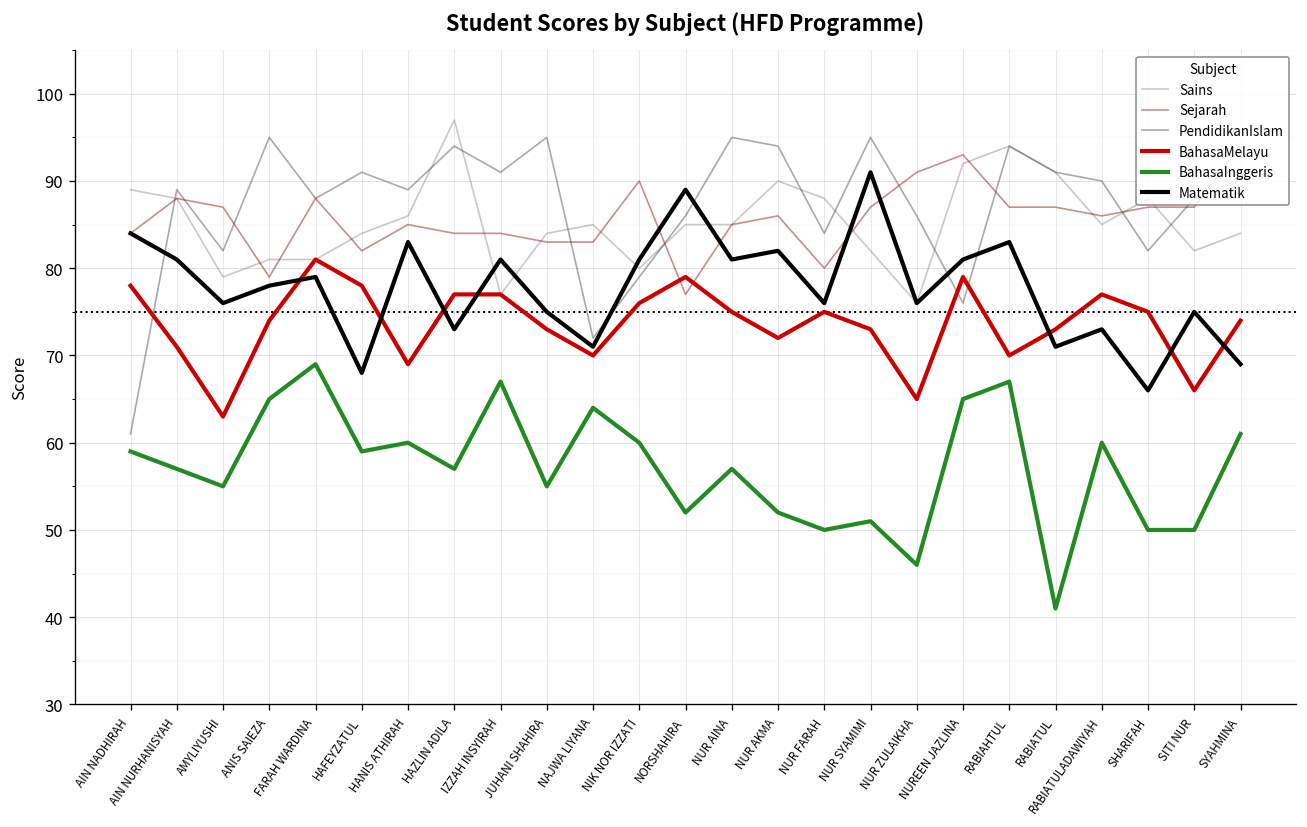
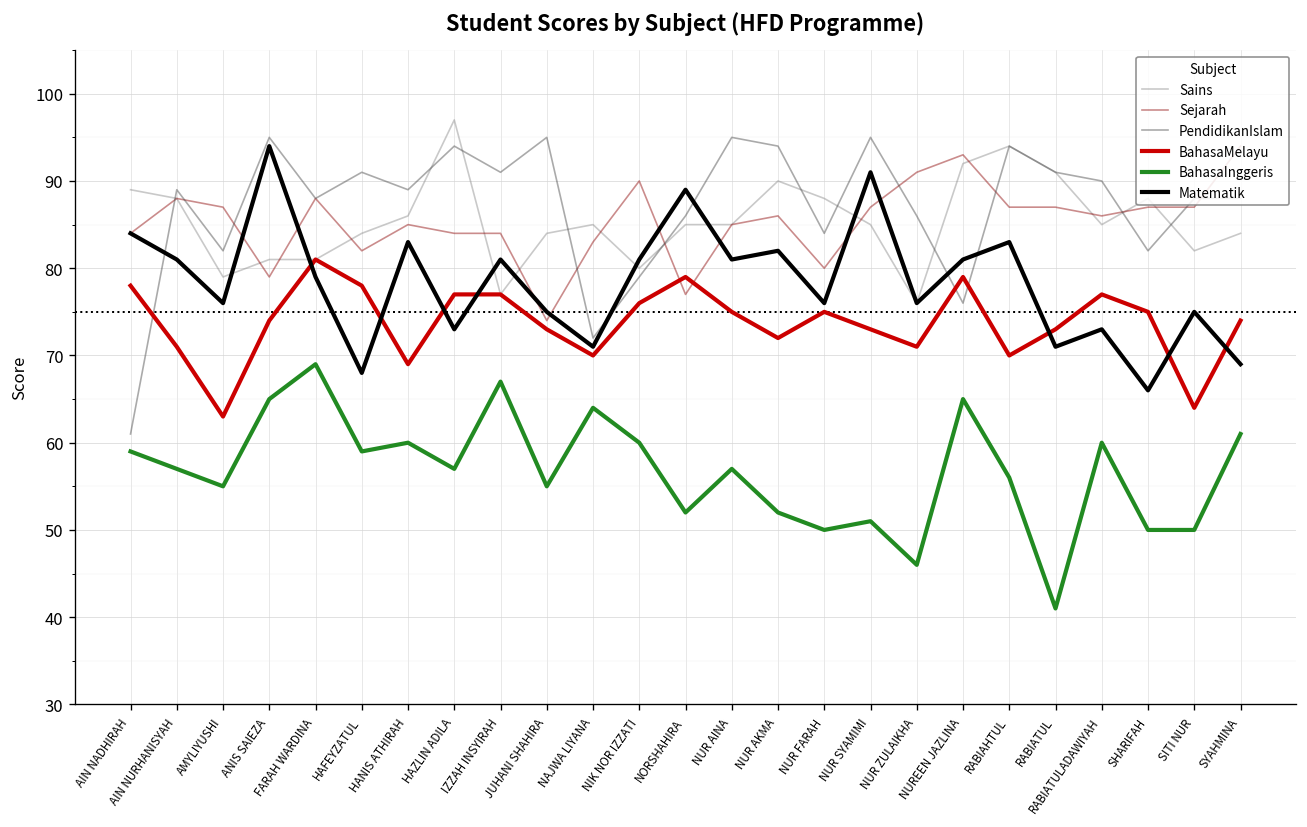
Matematik, ANIS SAIEZA: 78 -> 94
Sejarah, JUHANI SHAHIRA: 83 -> 74
Sains, NUR SYAMIMI: 82 -> 85
BahasaMelayu, NUR ZULAIKHA: 65 -> 71
BahasaInggeris, RABIAHTUL: 67 -> 56
BahasaMelayu, SITI NUR: 66 -> 64
